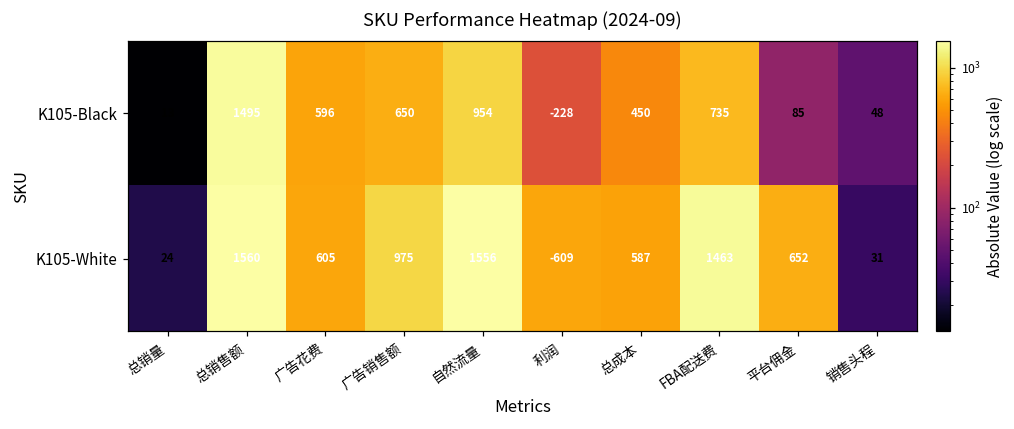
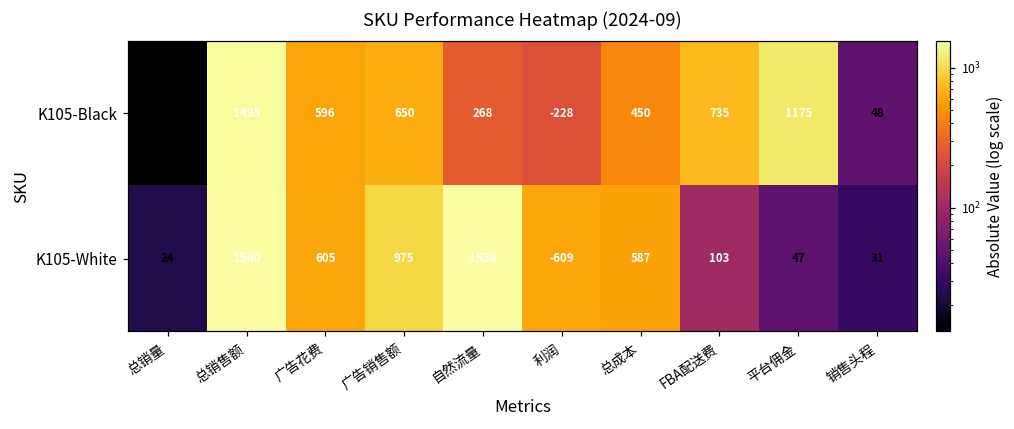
K105-Black, 自然流量: 954 -> 268
K105-Black, 平台佣金: 85 -> 1175
K105-White, FBA配送费: 1463 -> 103
K105-White, 平台佣金: 652 -> 47
